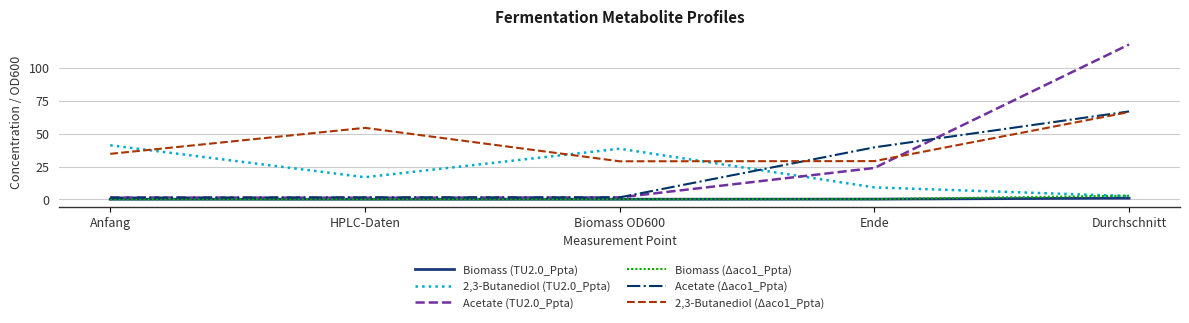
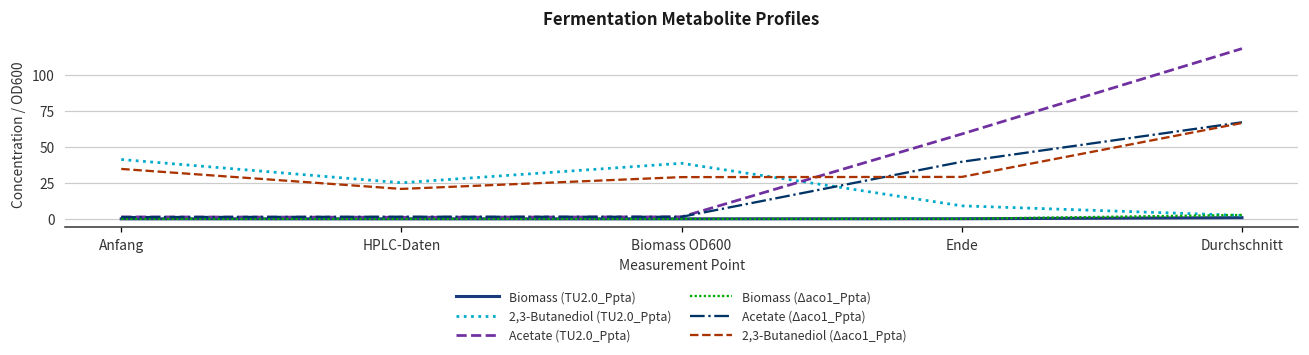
2,3-Butanediol (TU2.0_Ppta), HPLC-Daten: 17 -> 25
2,3-Butanediol (Δaco1_Ppta), HPLC-Daten: 55 -> 21
Acetate (TU2.0_Ppta), Ende: 24 -> 59
